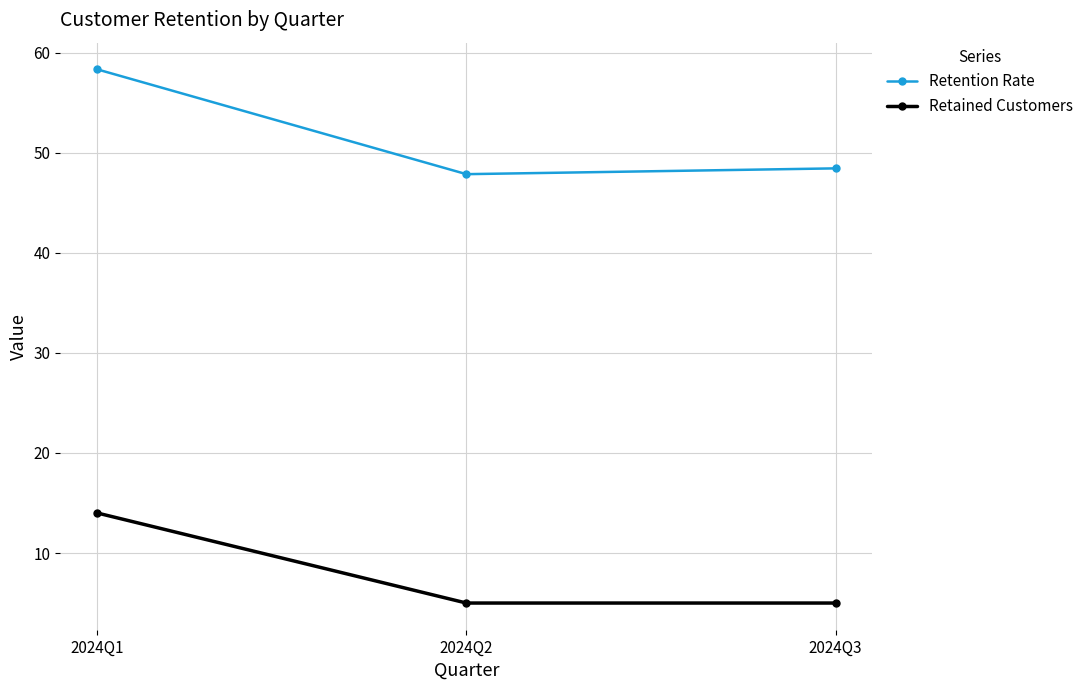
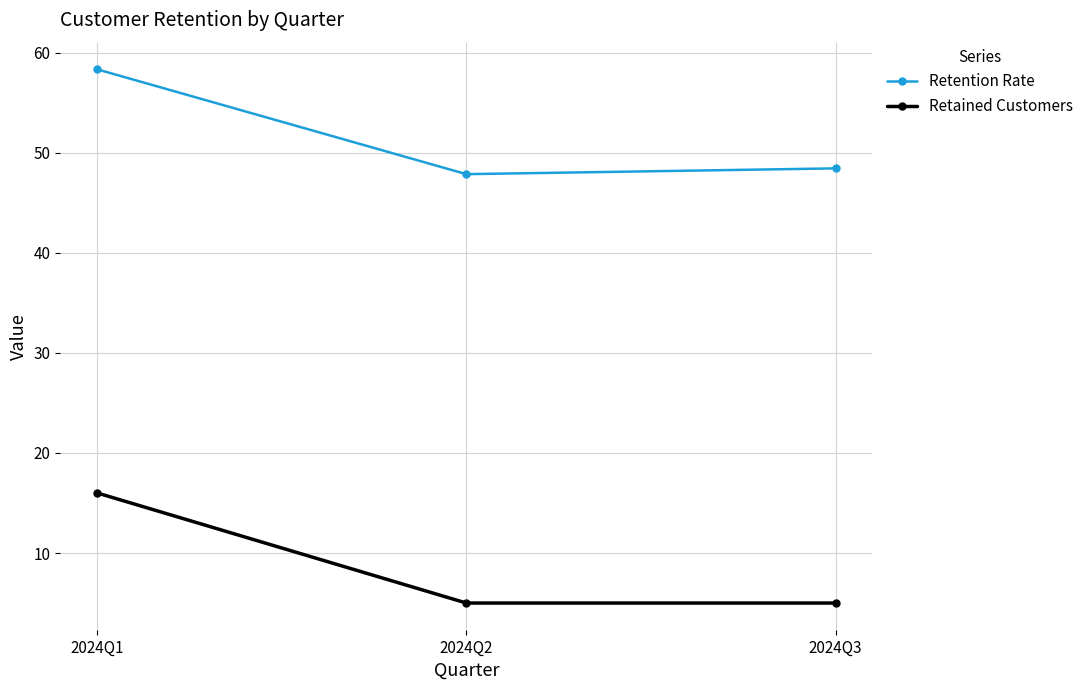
Retained Customers, 2024Q1: 14 -> 16
